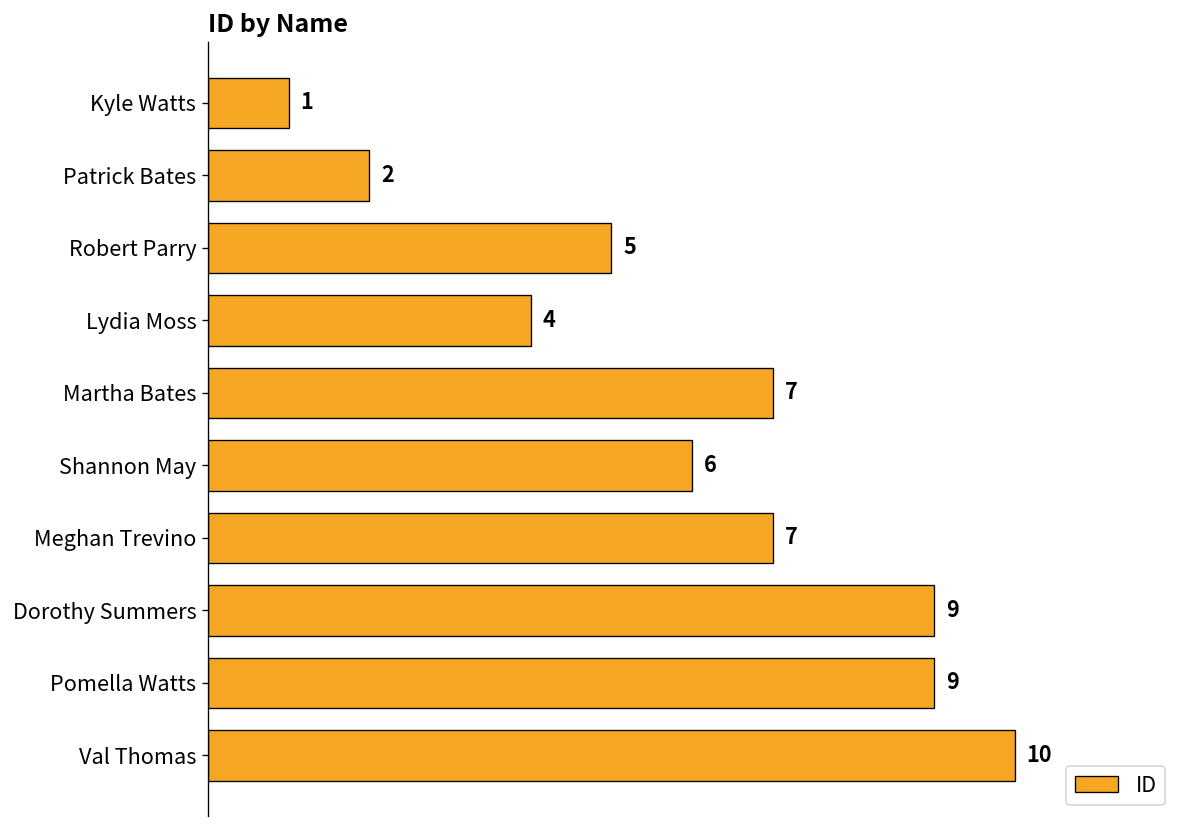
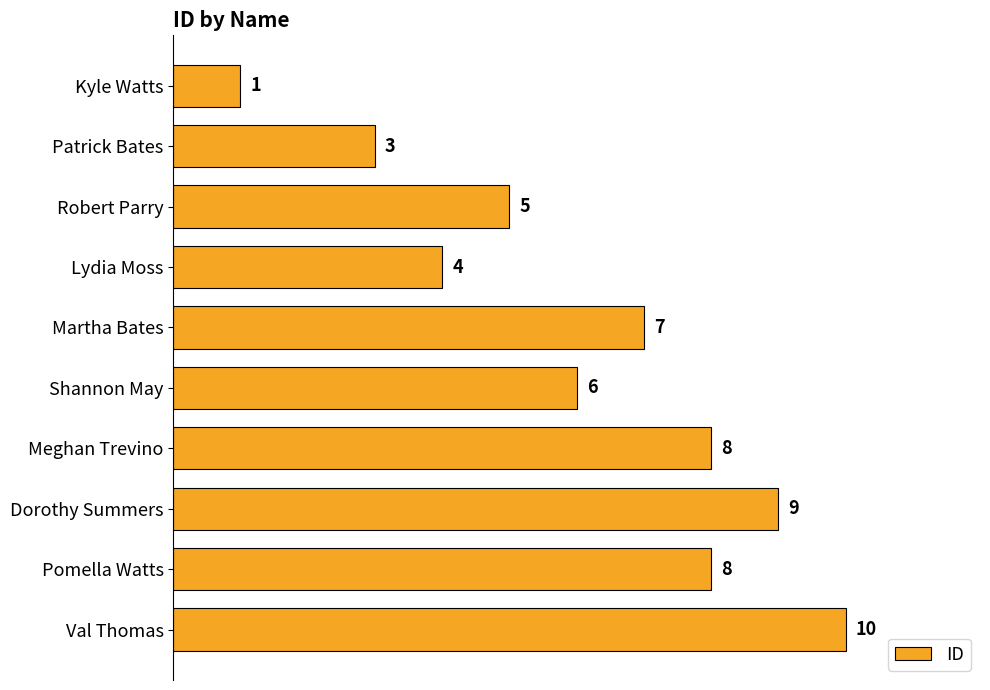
Patrick Bates: 2 -> 3
Meghan Trevino: 7 -> 8
Pomella Watts: 9 -> 8
